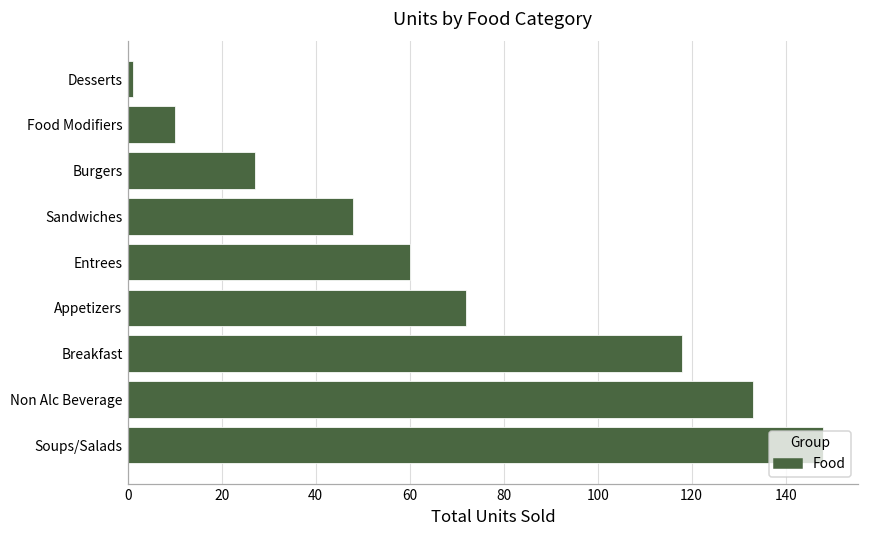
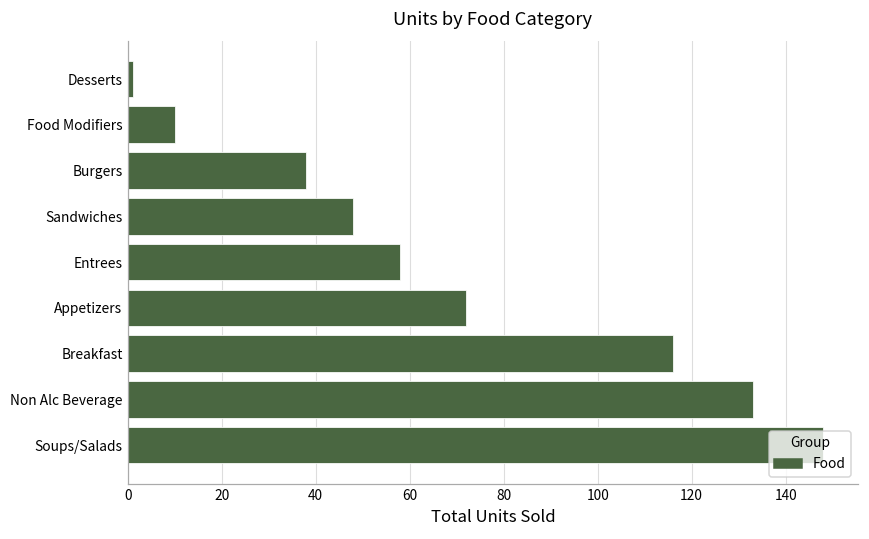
Burgers: 27 -> 38
Entrees: 60 -> 58
Breakfast: 118 -> 116
